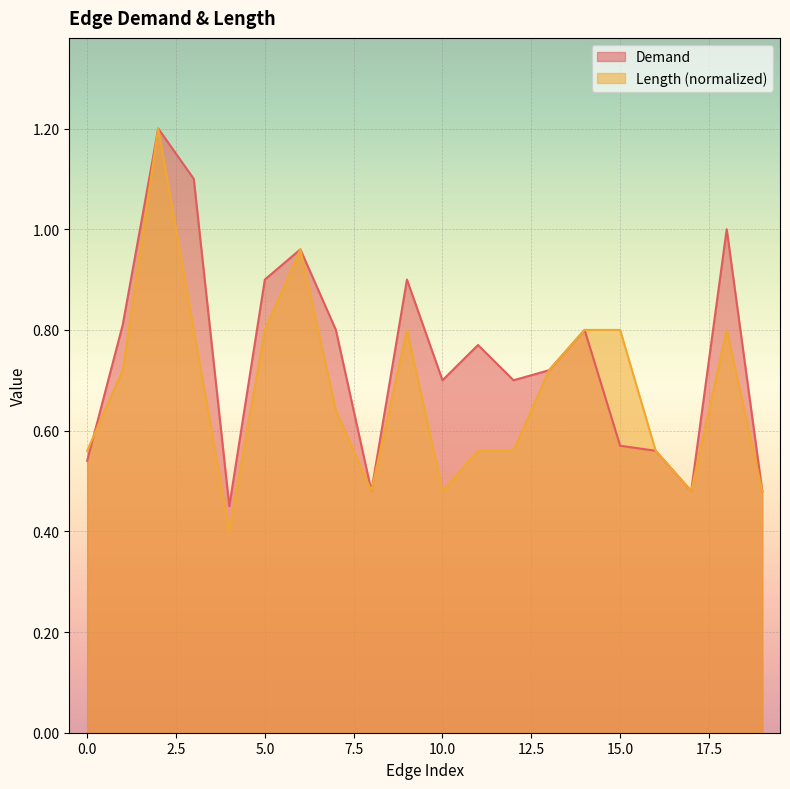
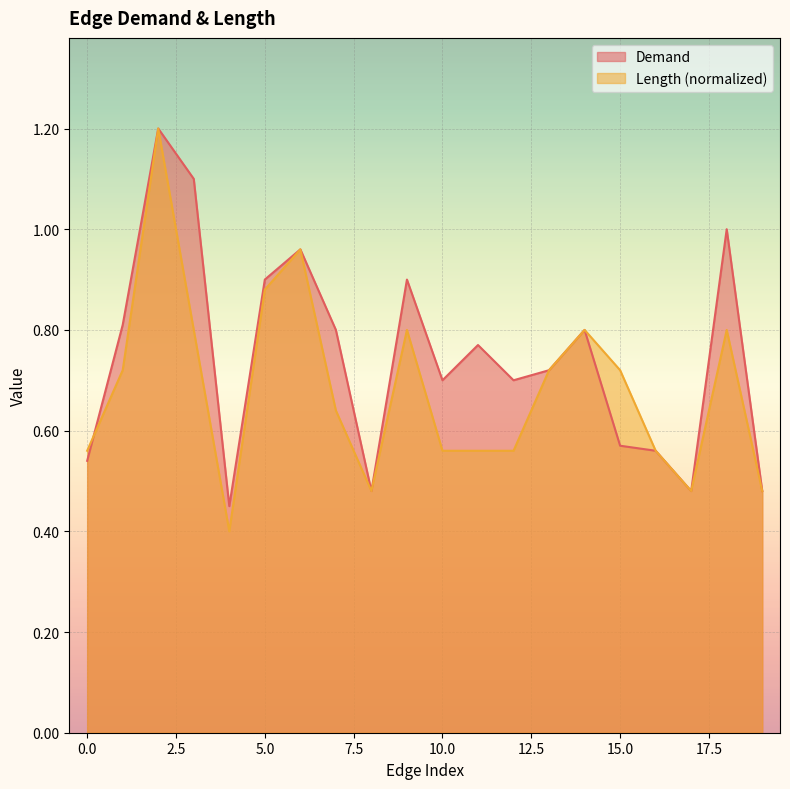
Length (normalized), 5.0: 0.80 -> 0.88
Length (normalized), 10.0: 0.48 -> 0.56
Length (normalized), 15.0: 0.80 -> 0.72
